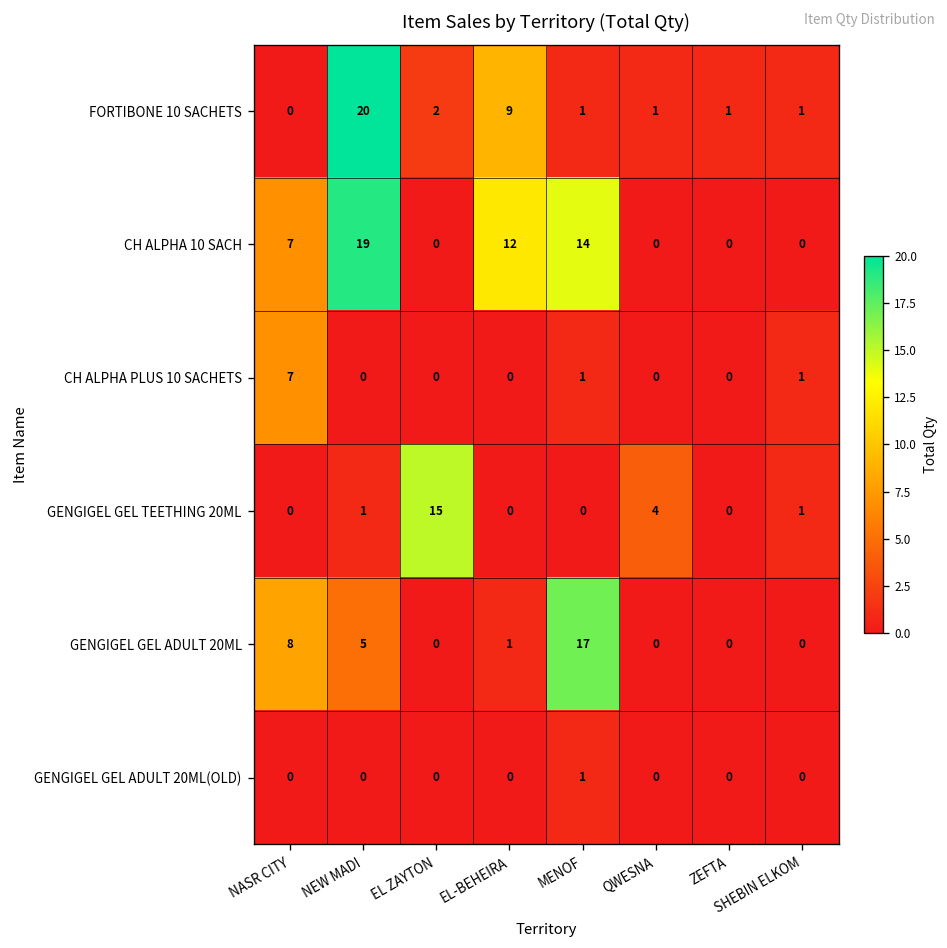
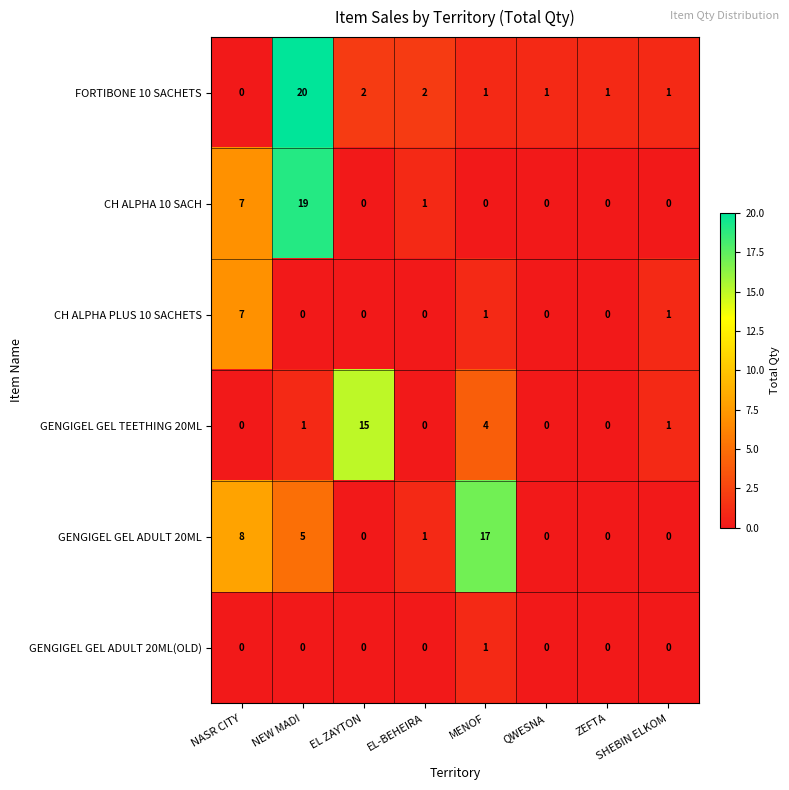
FORTIBONE 10 SACHETS, EL-BEHEIRA: 9 -> 2
CH ALPHA 10 SACH, EL-BEHEIRA: 12 -> 1
CH ALPHA 10 SACH, MENOF: 14 -> 0
GENGIGEL GEL TEETHING 20ML, MENOF: 0 -> 4
GENGIGEL GEL TEETHING 20ML, QWESNA: 4 -> 0
